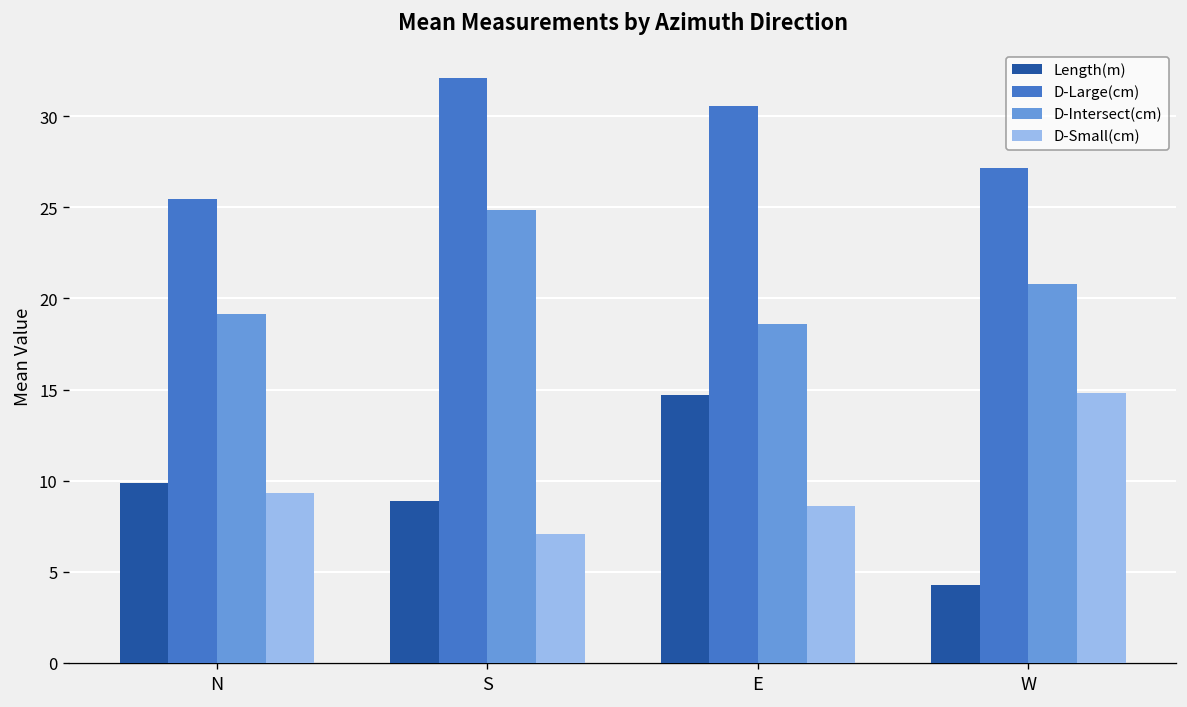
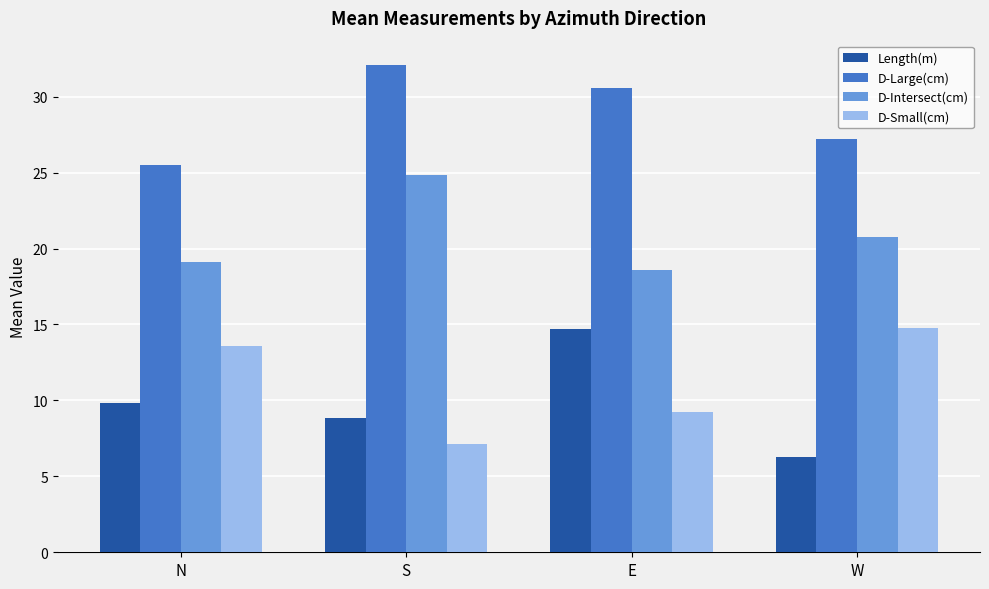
D-Small(cm), N: 9.4 -> 13.6
D-Small(cm), E: 8.6 -> 9.3
Length(m), W: 4.3 -> 6.3
